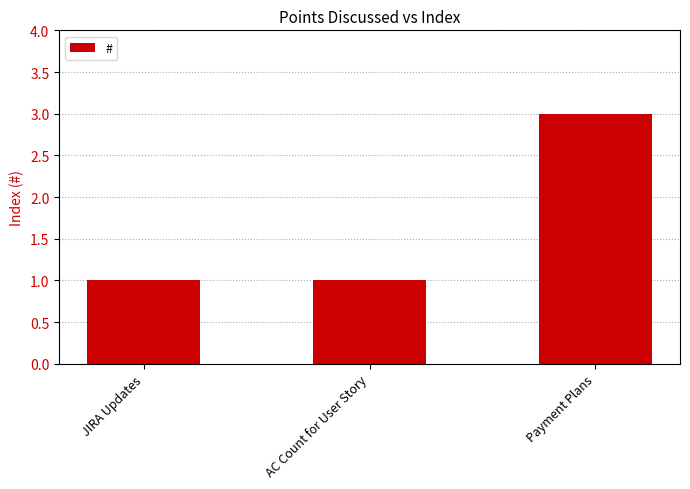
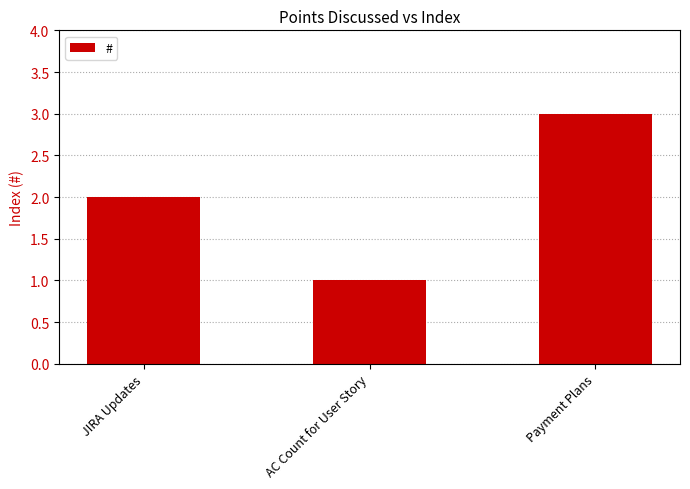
JIRA Updates: 1 -> 2
